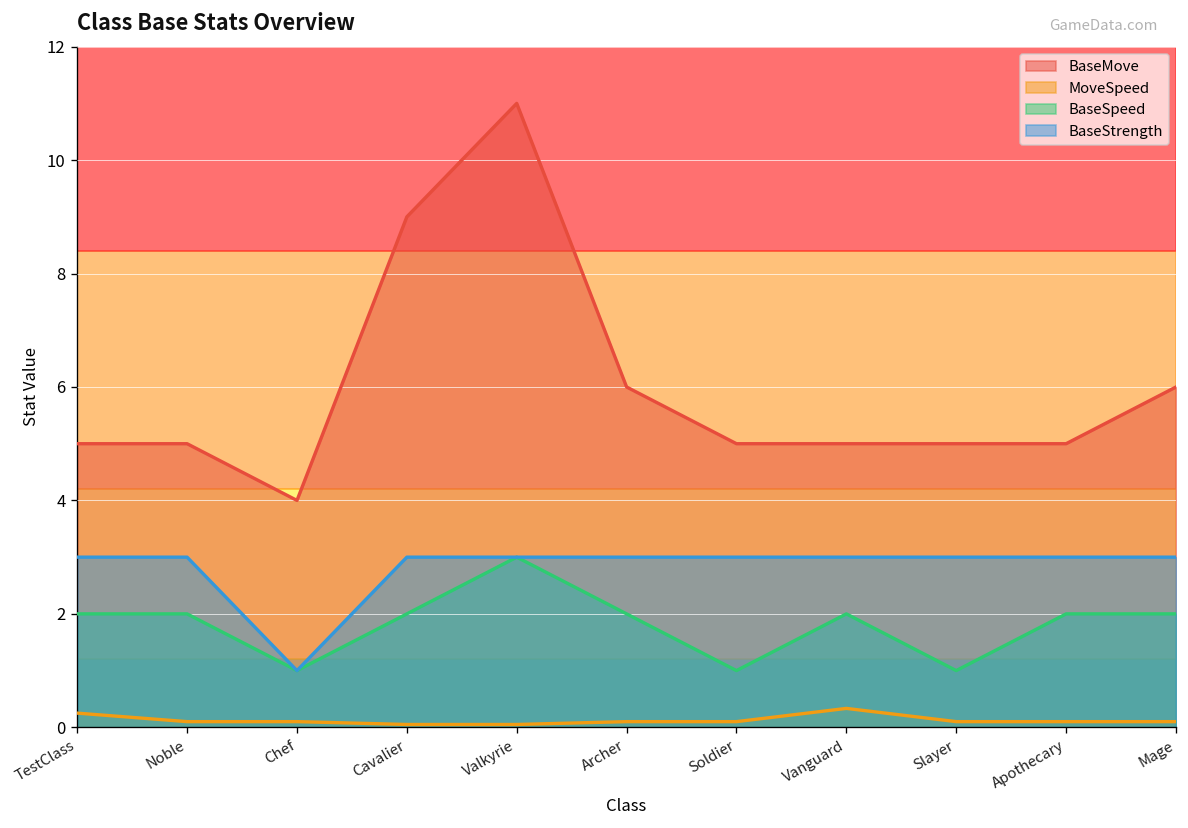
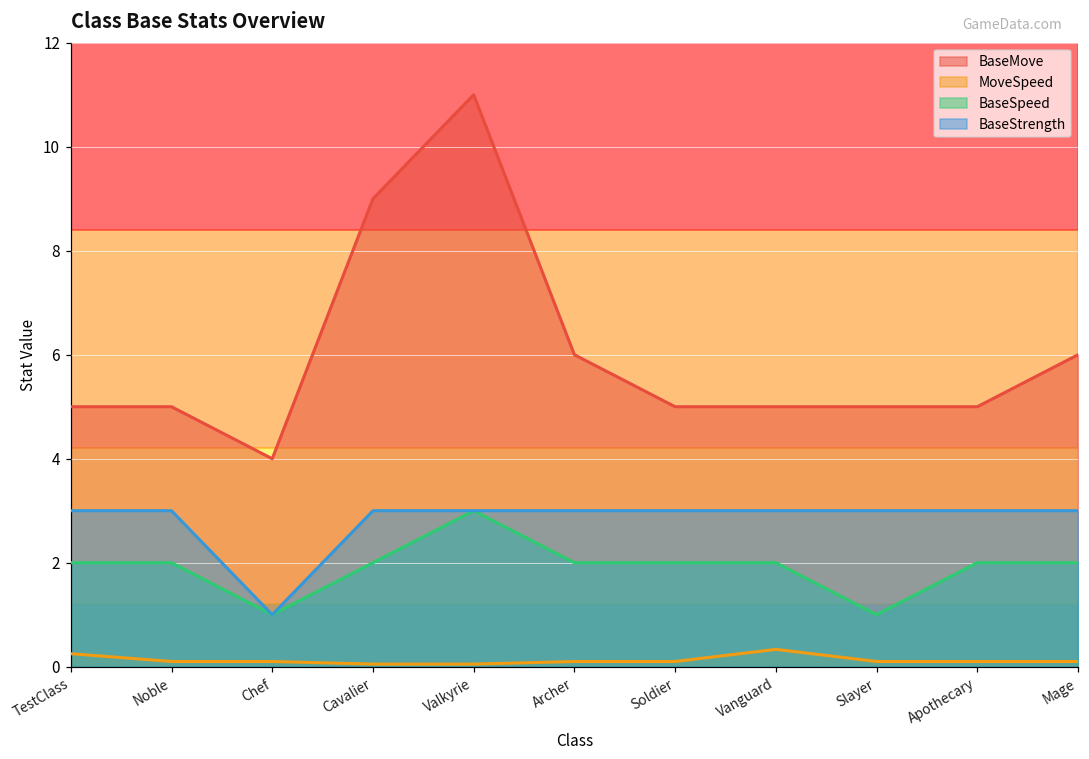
BaseSpeed, Soldier: 1 -> 2
